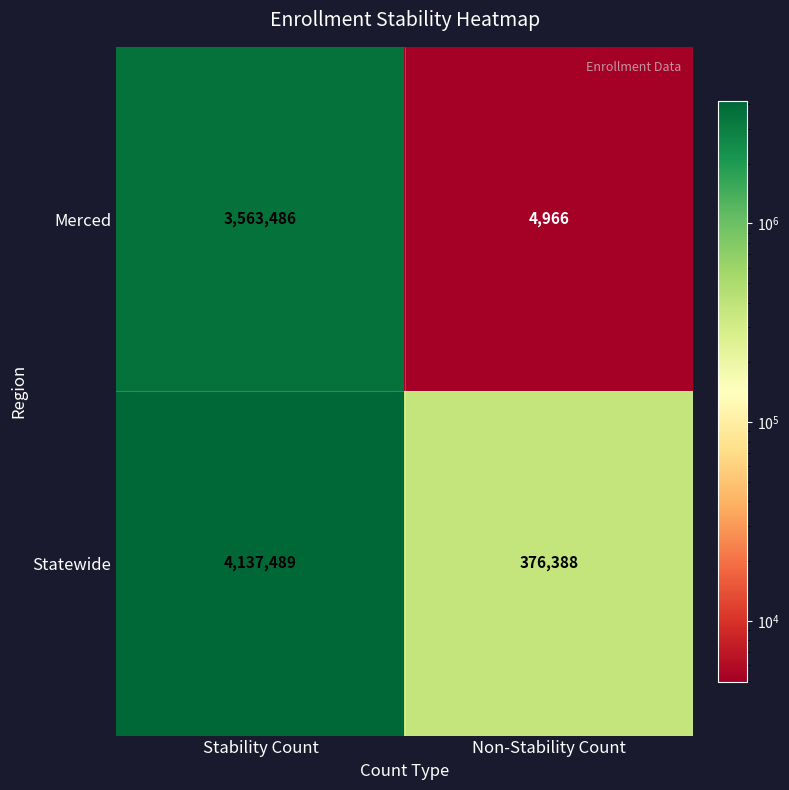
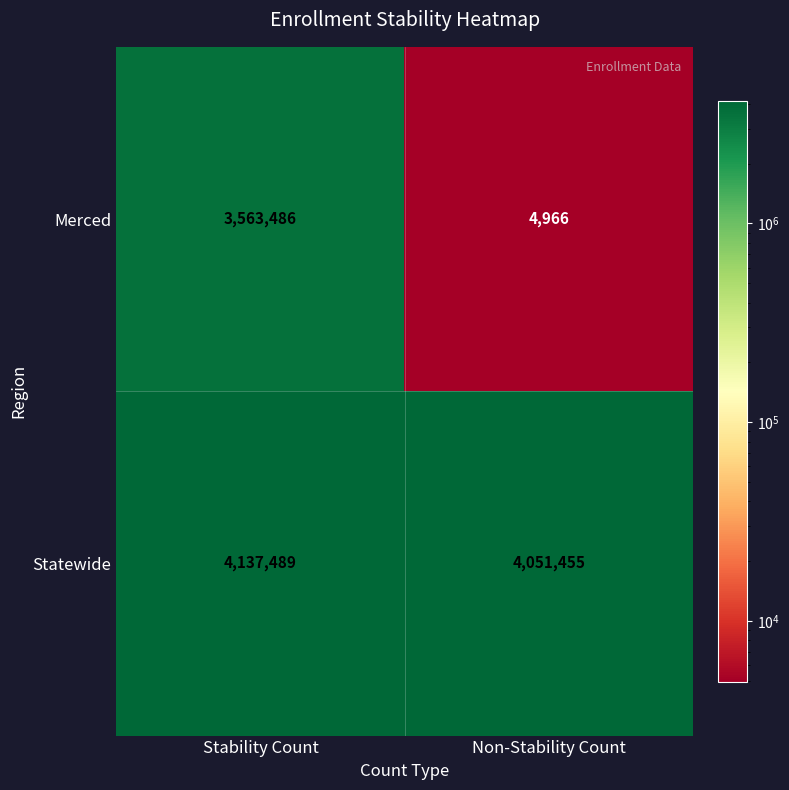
Statewide, Non-Stability Count: 376,388 -> 4,051,455
